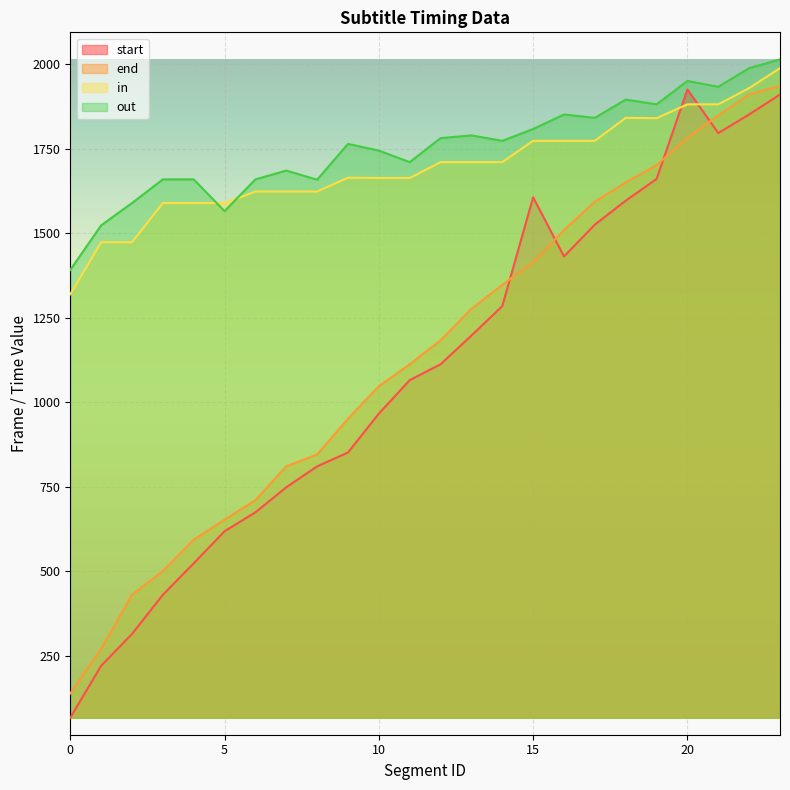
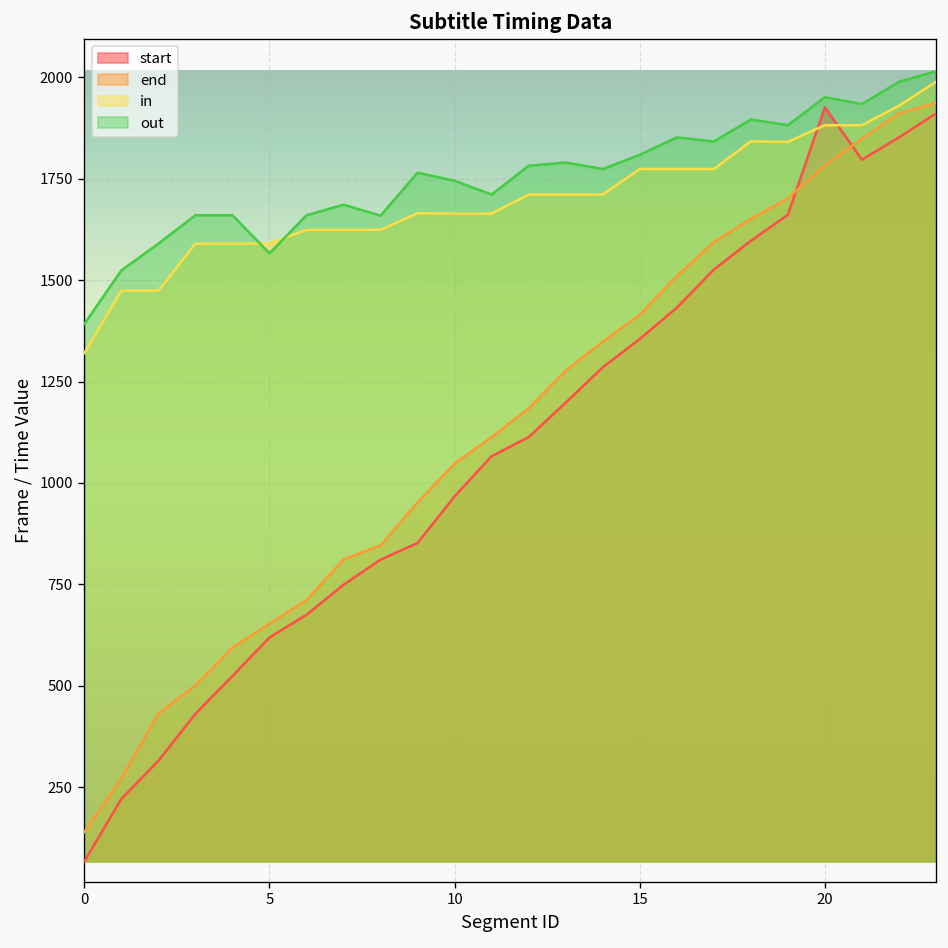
start, 15: 1610 -> 1360
